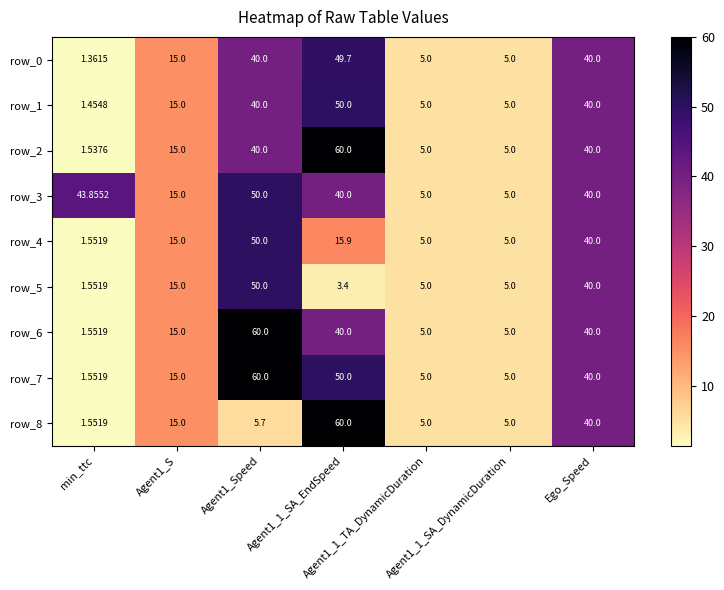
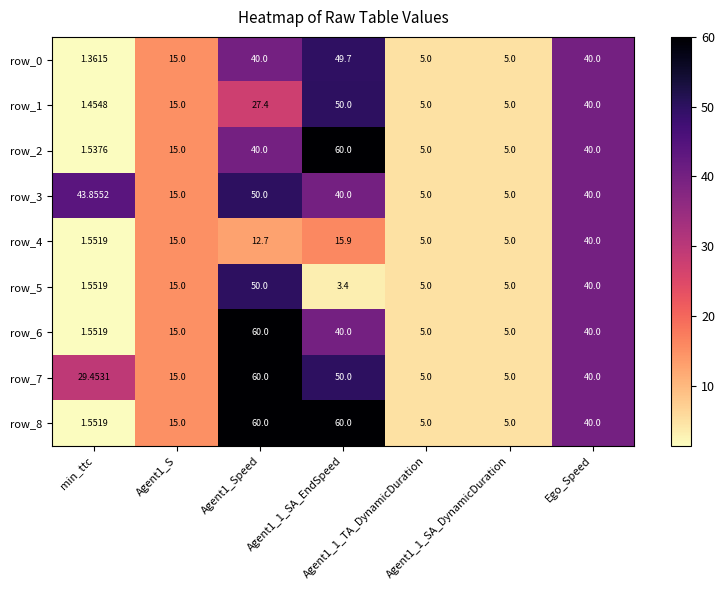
row_1, Agent1_Speed: 40.0 -> 27.4
row_4, Agent1_Speed: 50.0 -> 12.7
row_7, min_ttc: 1.5519 -> 29.4531
row_8, Agent1_Speed: 5.7 -> 60.0
